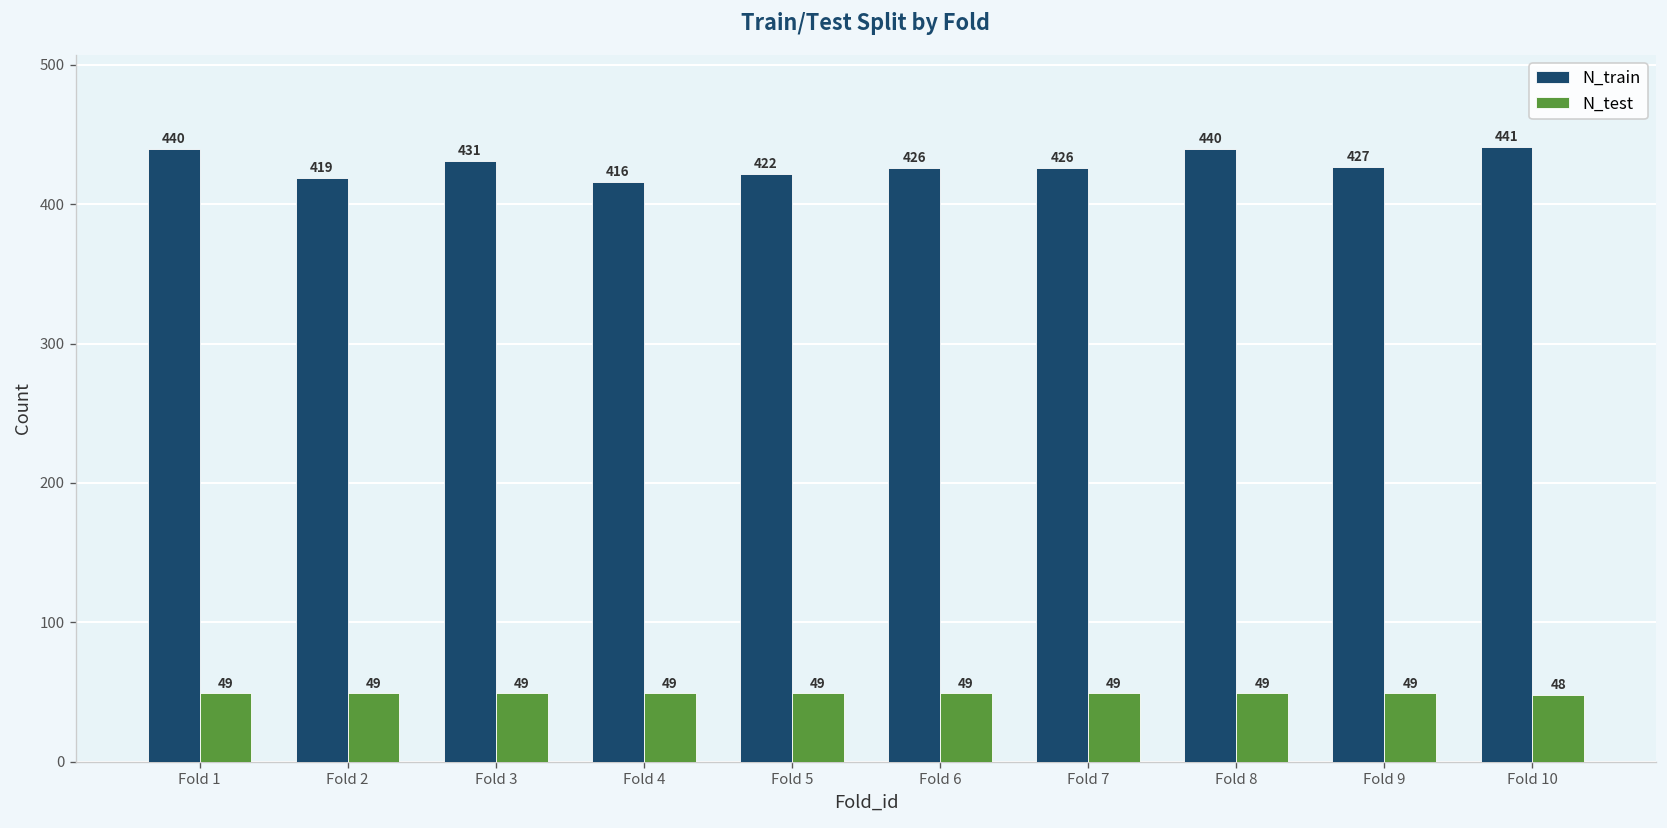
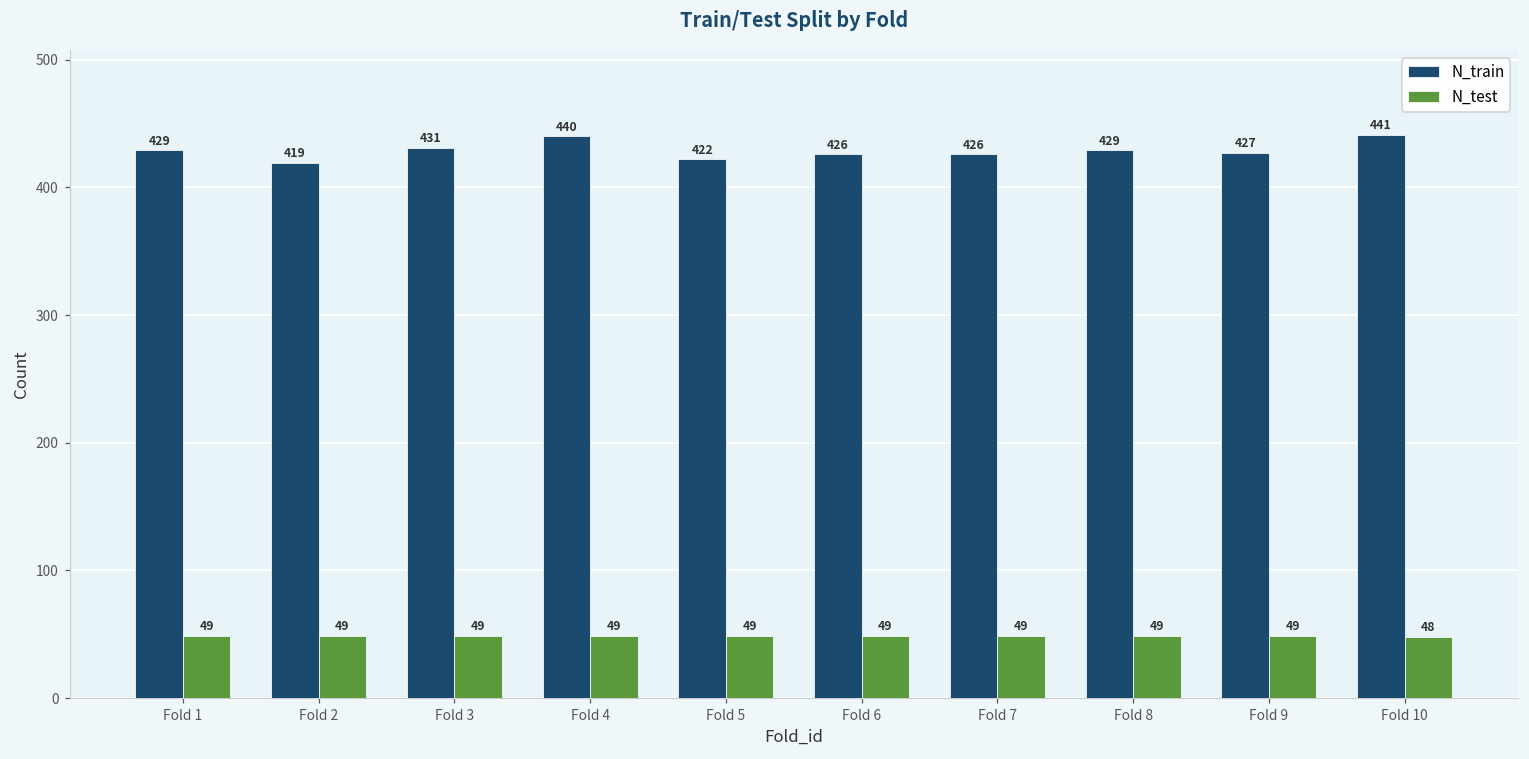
N_train, Fold 1: 440 -> 429
N_train, Fold 4: 416 -> 440
N_train, Fold 8: 440 -> 429
